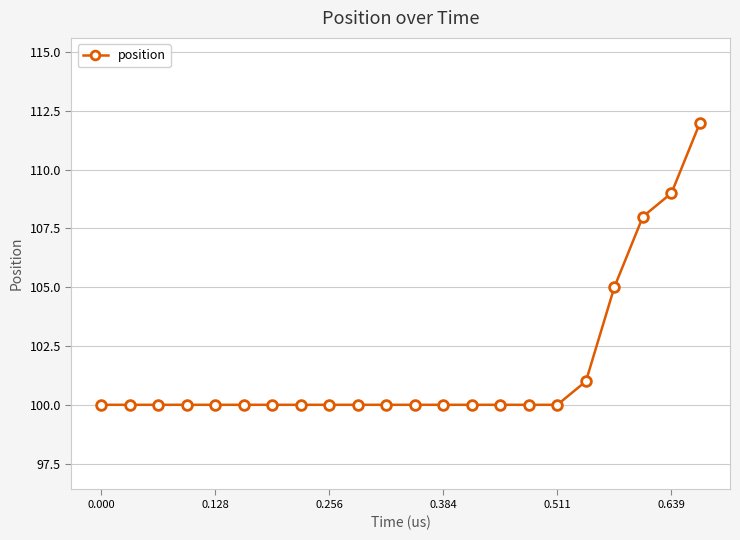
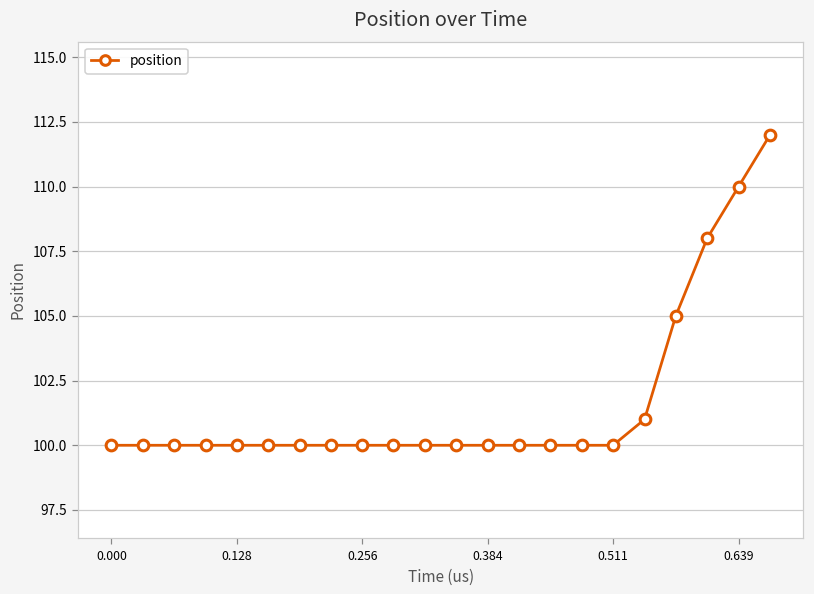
0.639: 109 -> 110
